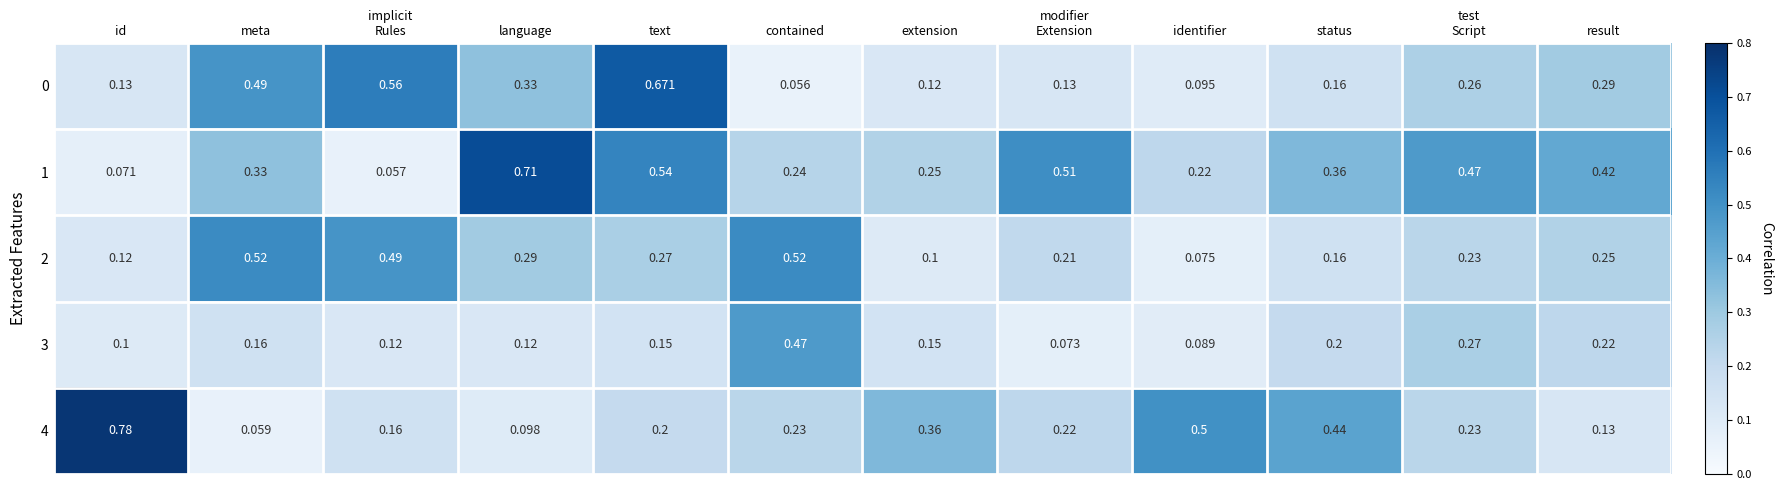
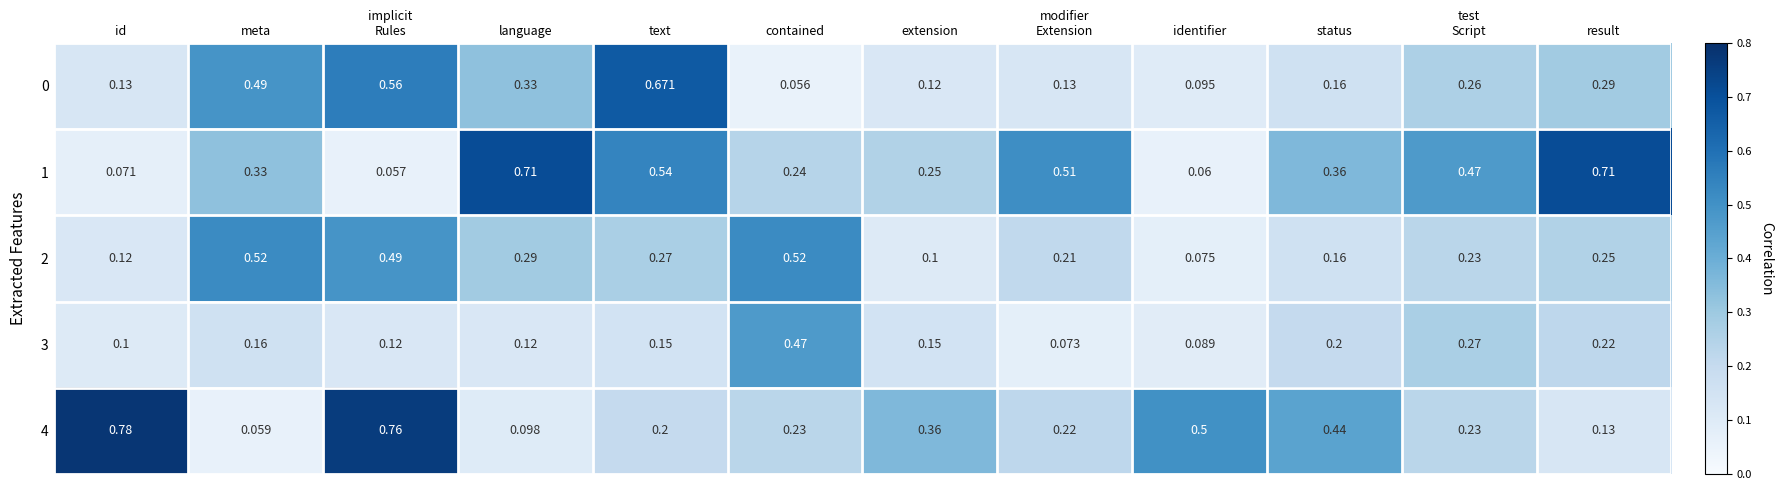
1, identifier: 0.22 -> 0.06
1, result: 0.42 -> 0.71
4, implicit Rules: 0.16 -> 0.76
